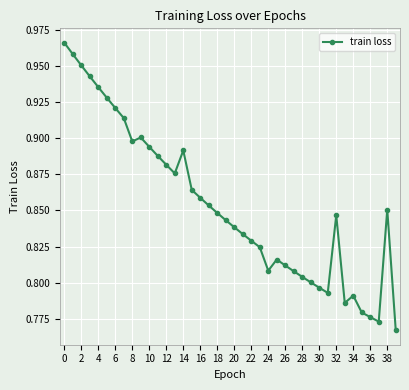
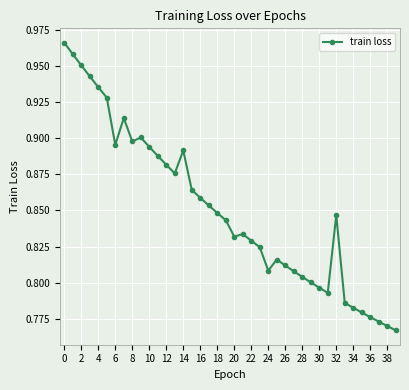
6: 0.921 -> 0.895
20: 0.838 -> 0.832
34: 0.791 -> 0.783
38: 0.851 -> 0.770
